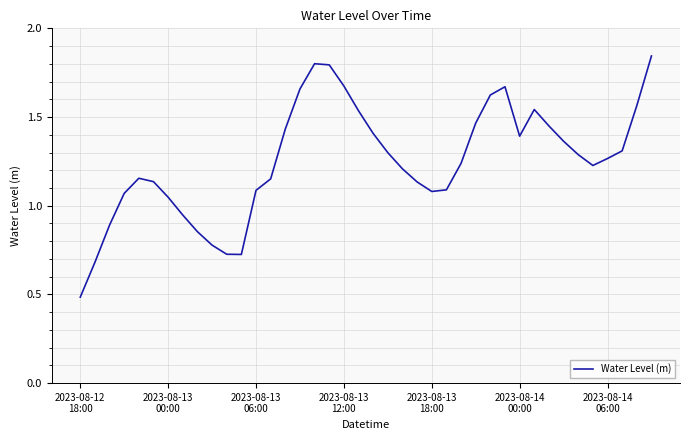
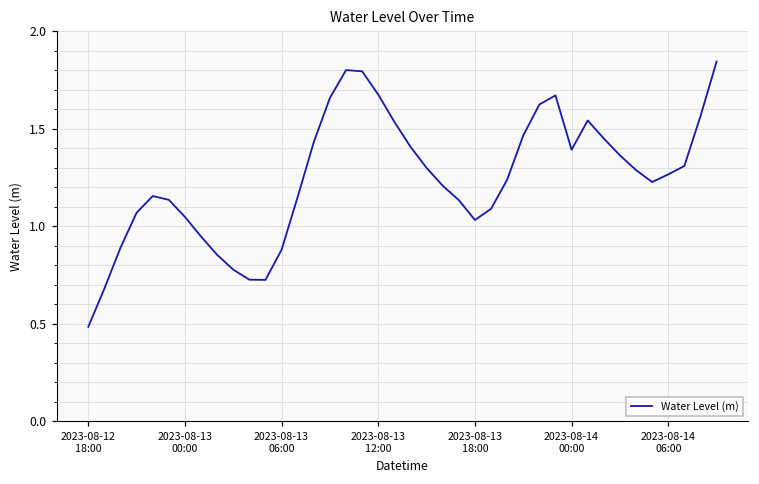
2023-08-13 06:00: 1.09 -> 0.88
2023-08-13 18:00: 1.08 -> 1.03
